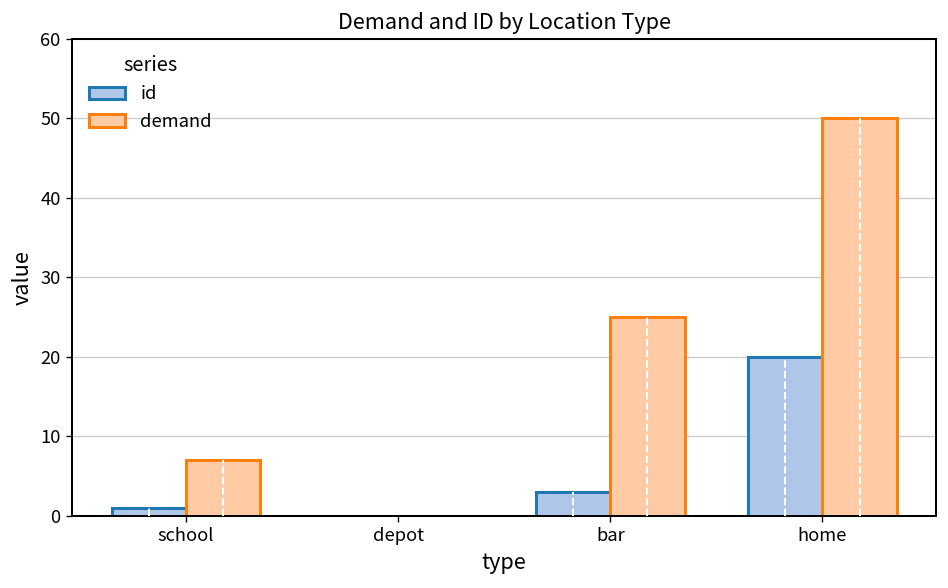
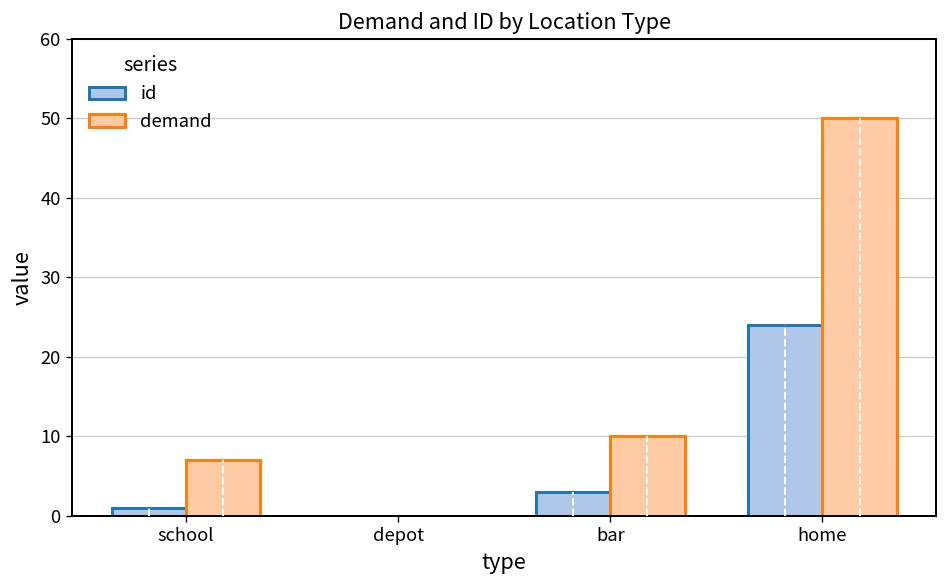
demand, bar: 25 -> 10
id, home: 20 -> 24
